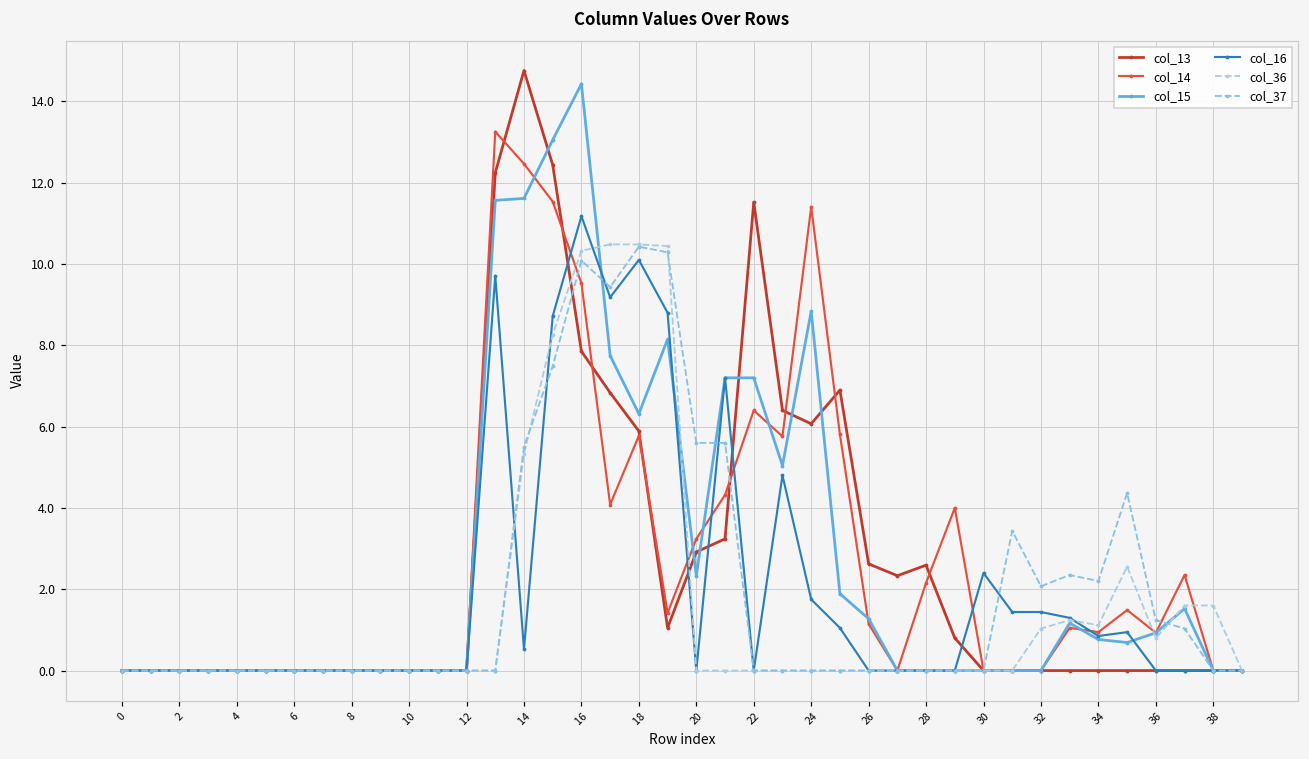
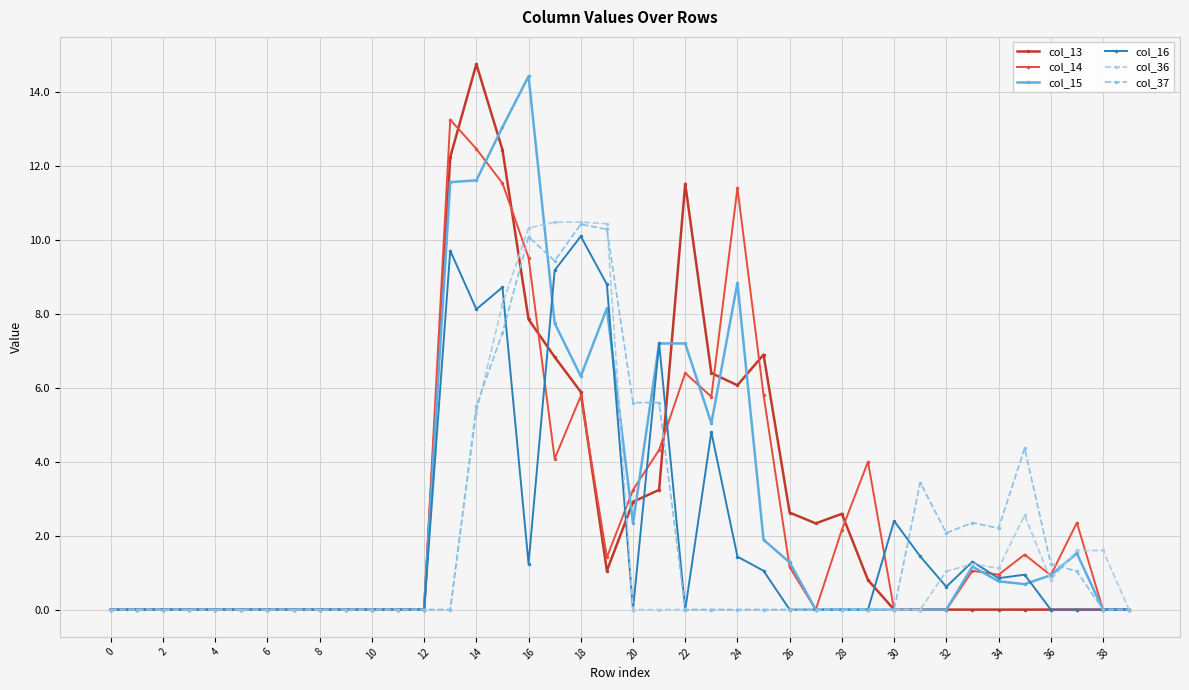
col_16, 14: 0.5 -> 8.1
col_16, 16: 11.2 -> 1.2
col_16, 24: 1.7 -> 1.4
col_16, 32: 1.4 -> 0.6
